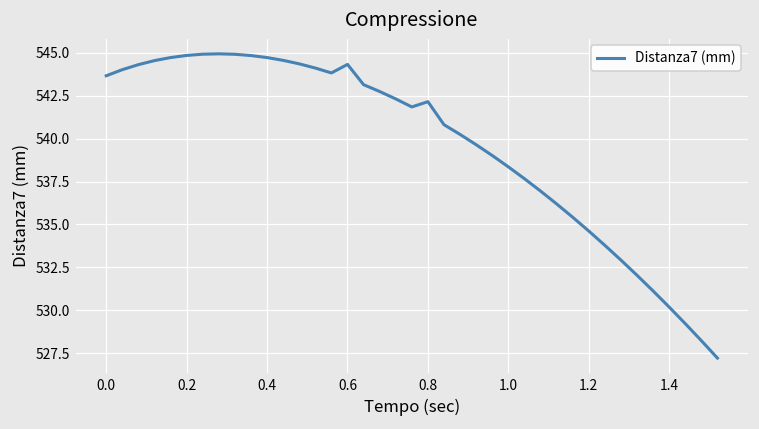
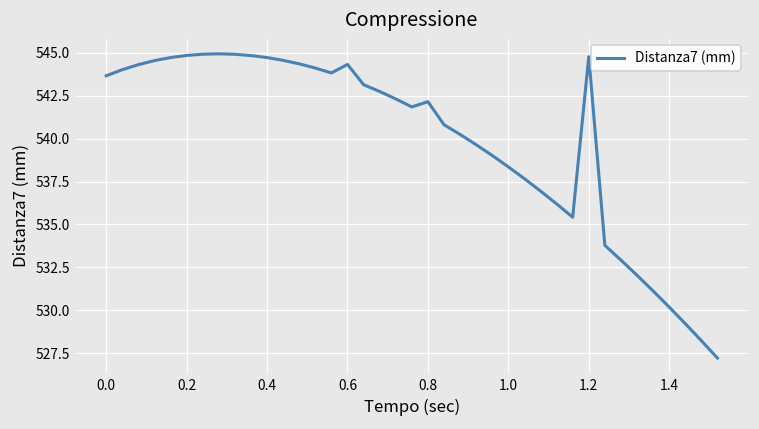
1.2: 534.6 -> 544.8
